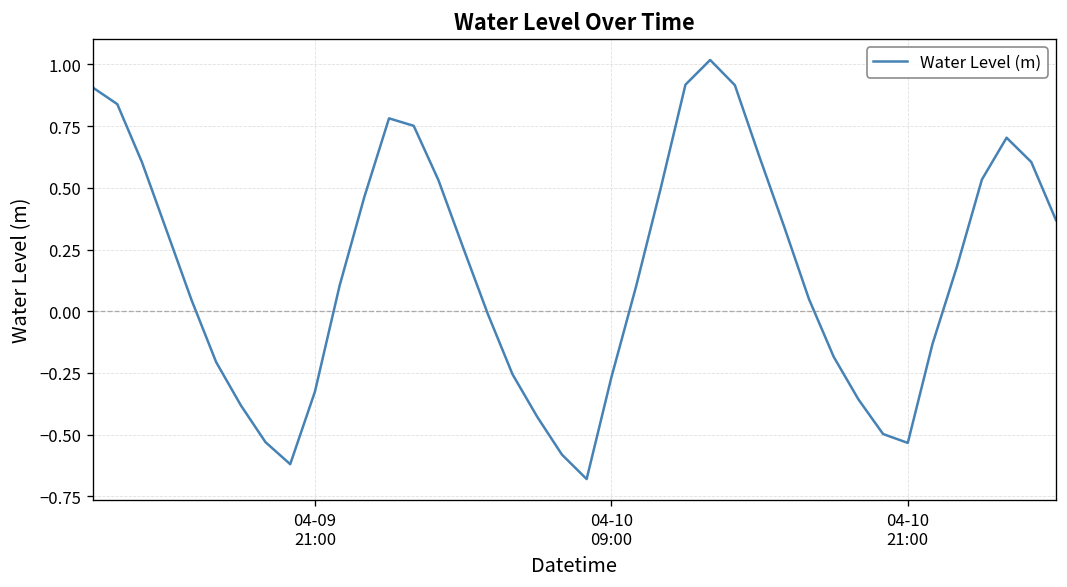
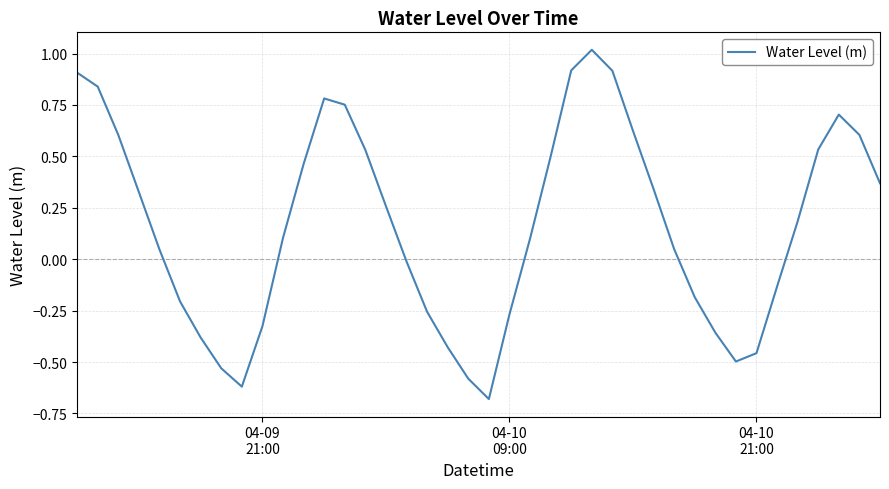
04-10 21:00: -0.53 -> -0.46
